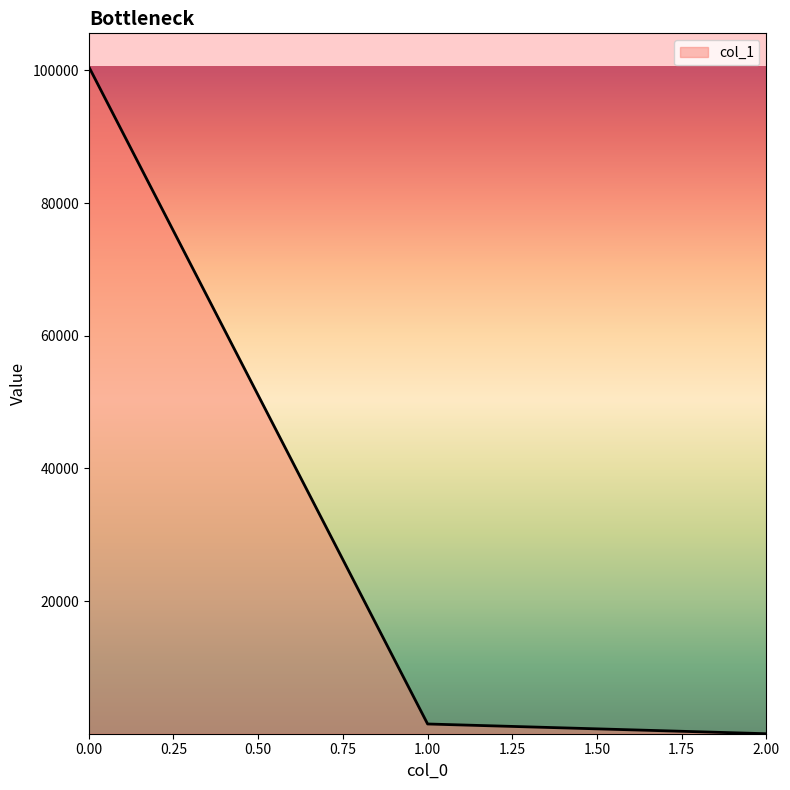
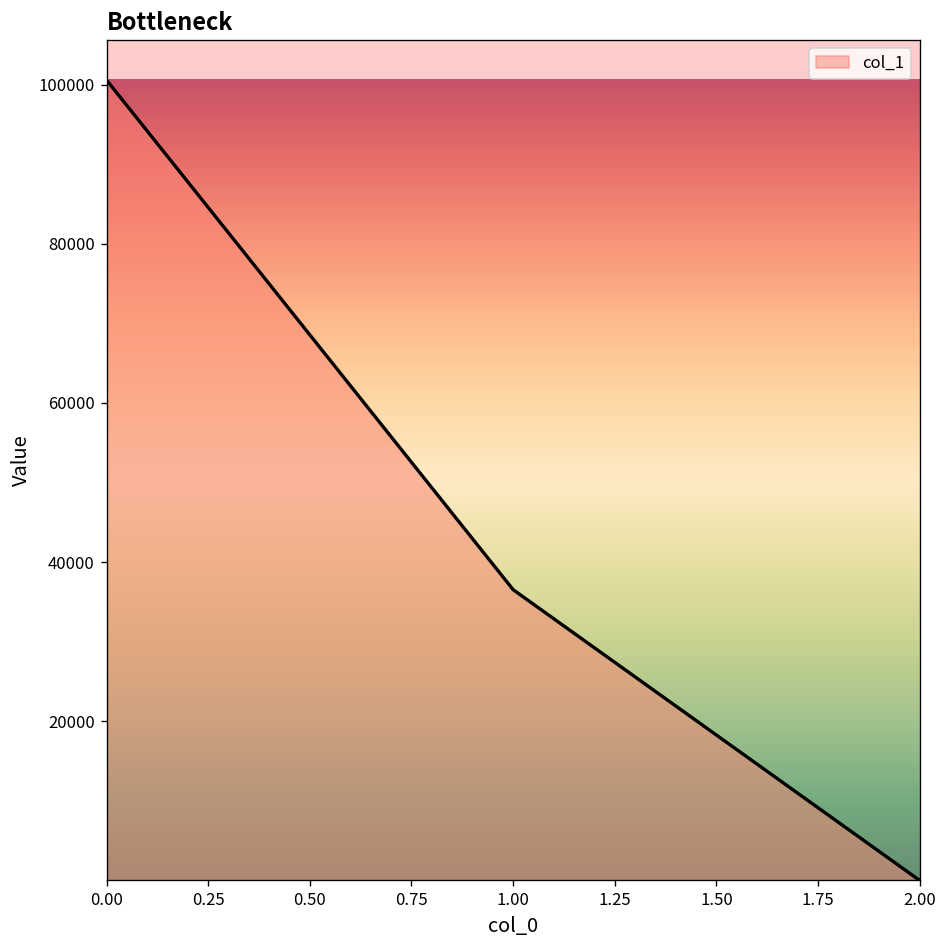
1.00: 1000 -> 37000
